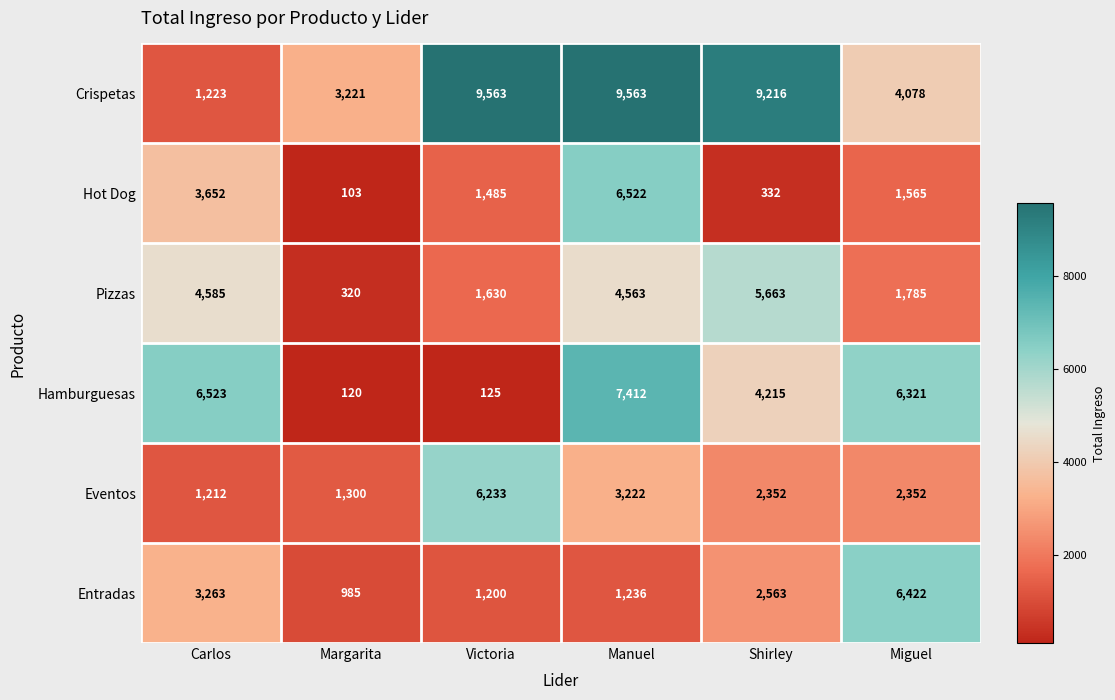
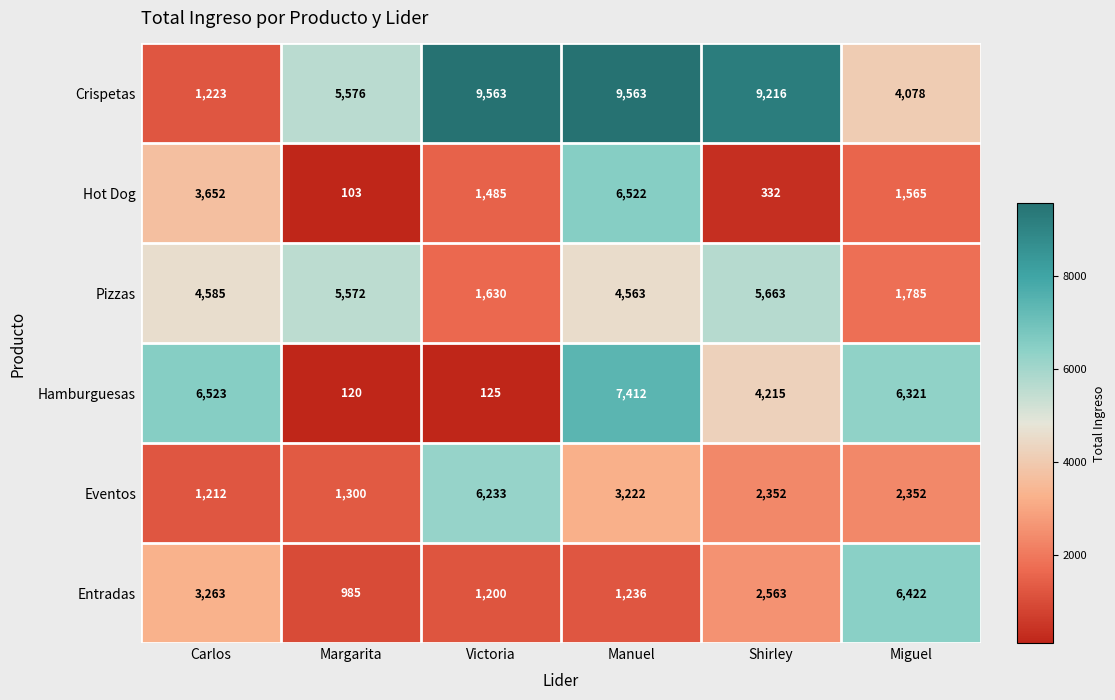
Crispetas, Margarita: 3,221 -> 5,576
Pizzas, Margarita: 320 -> 5,572
